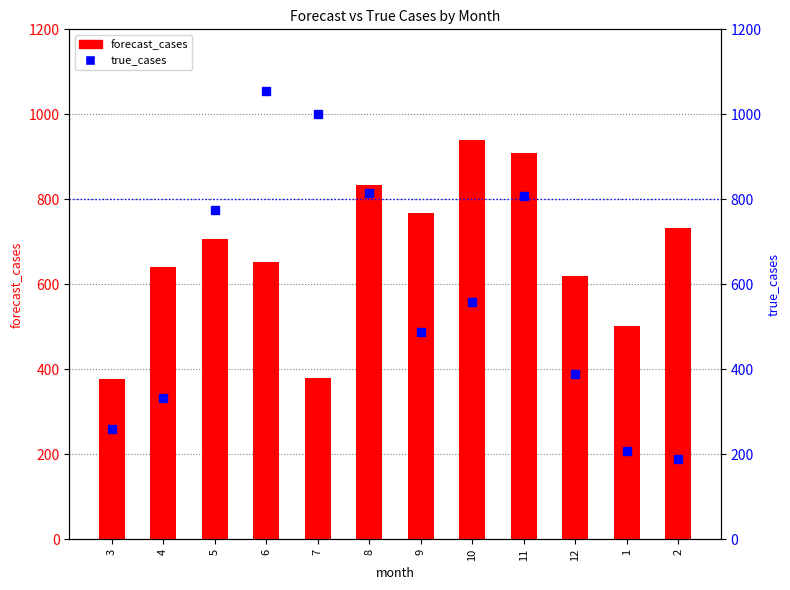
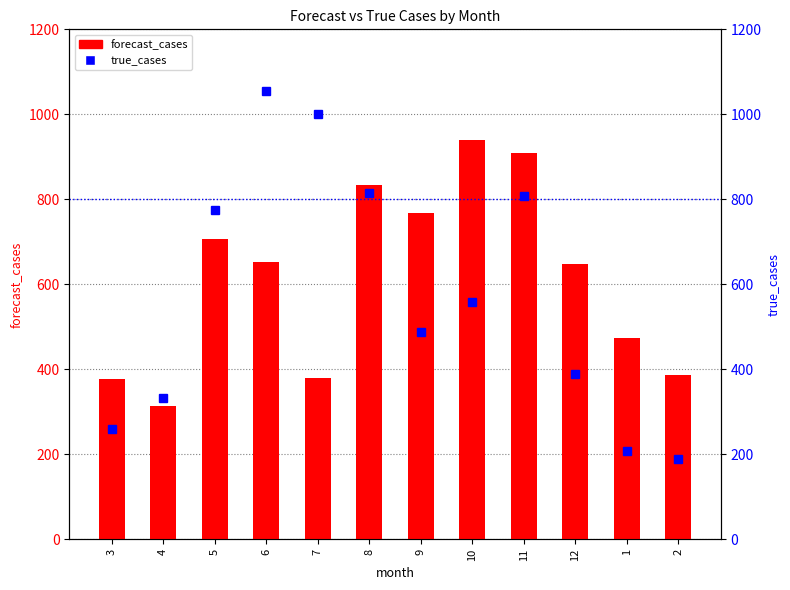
forecast_cases, 4: 640 -> 310
forecast_cases, 12: 620 -> 650
forecast_cases, 1: 500 -> 470
forecast_cases, 2: 730 -> 390
